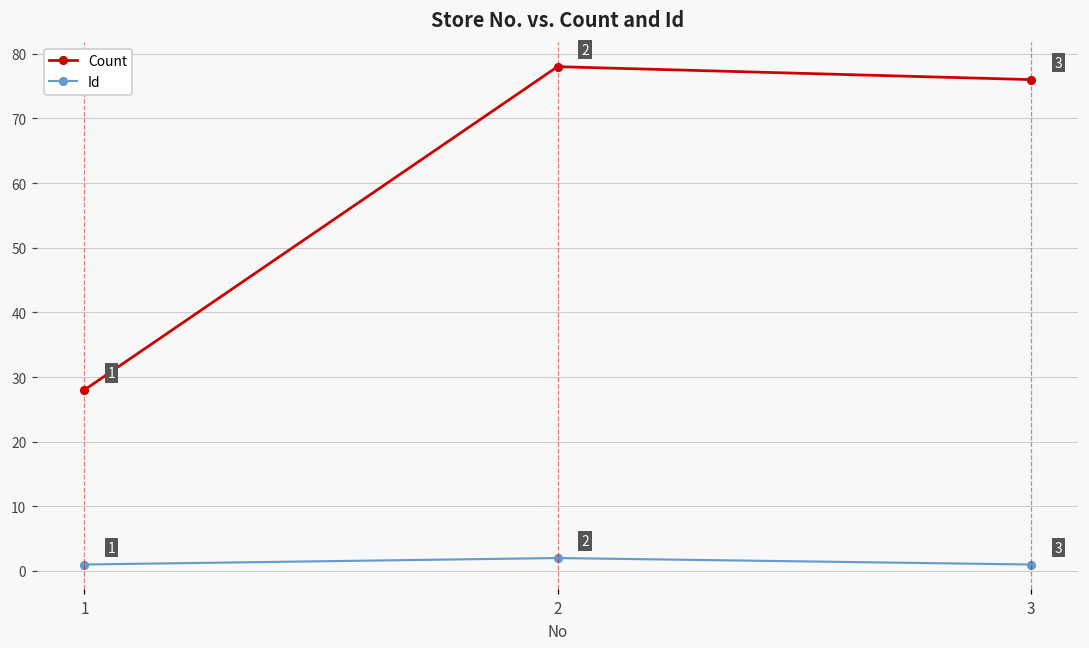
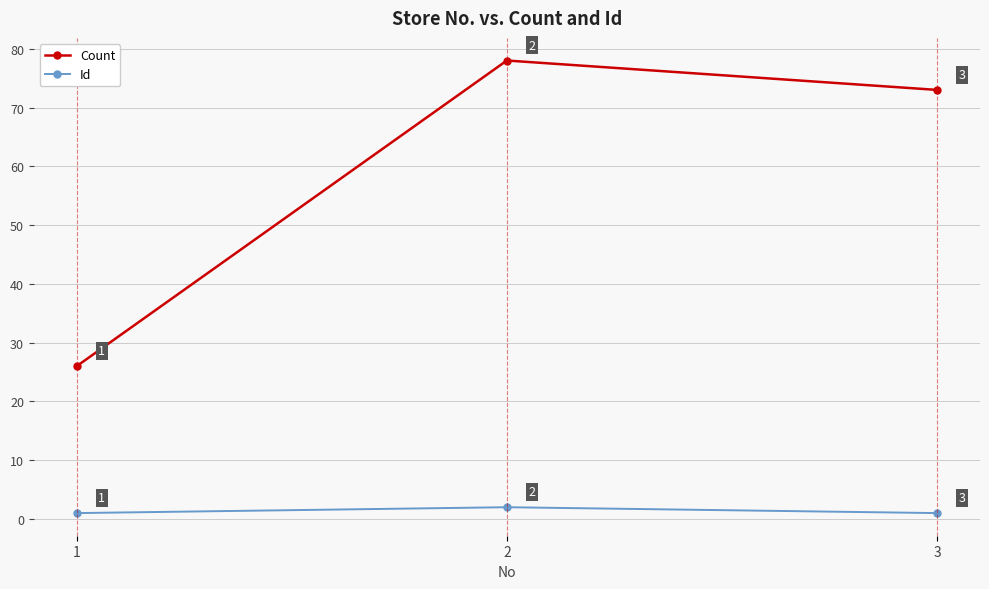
Count, 1: 28 -> 26
Count, 3: 76 -> 73
